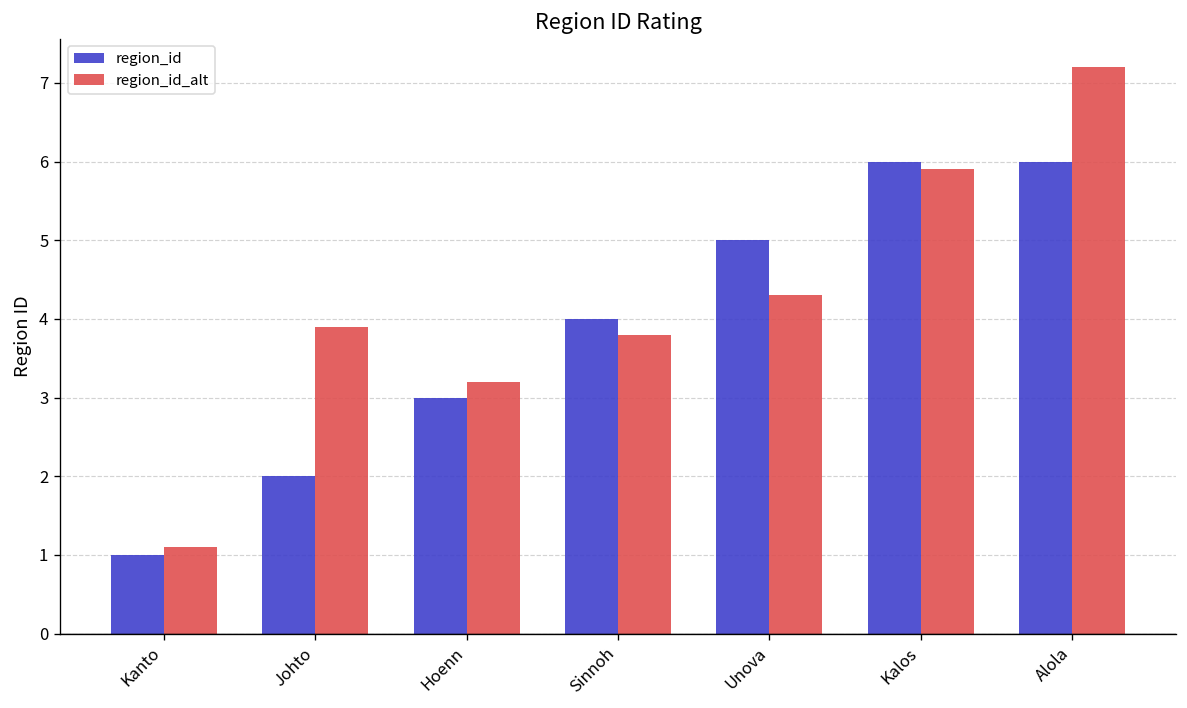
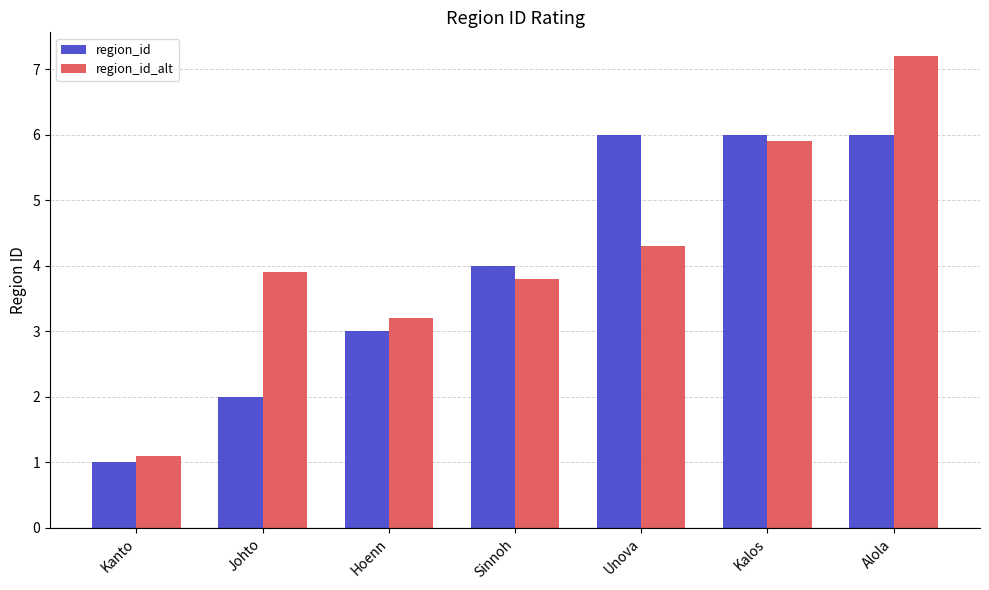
region_id, Unova: 5 -> 6
